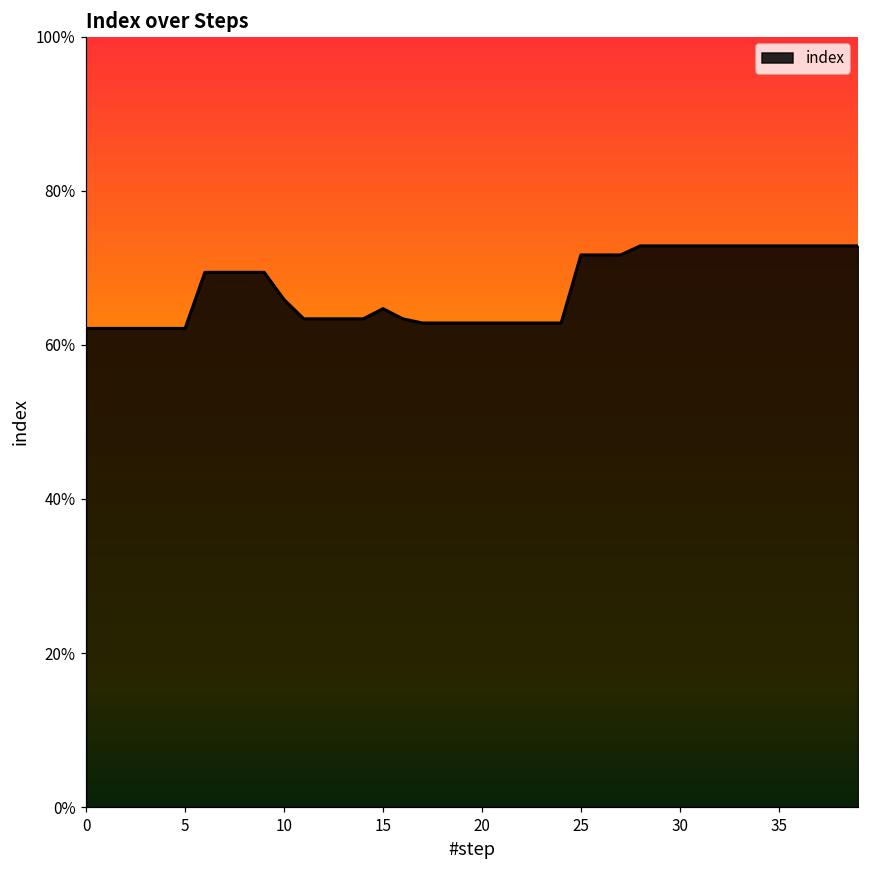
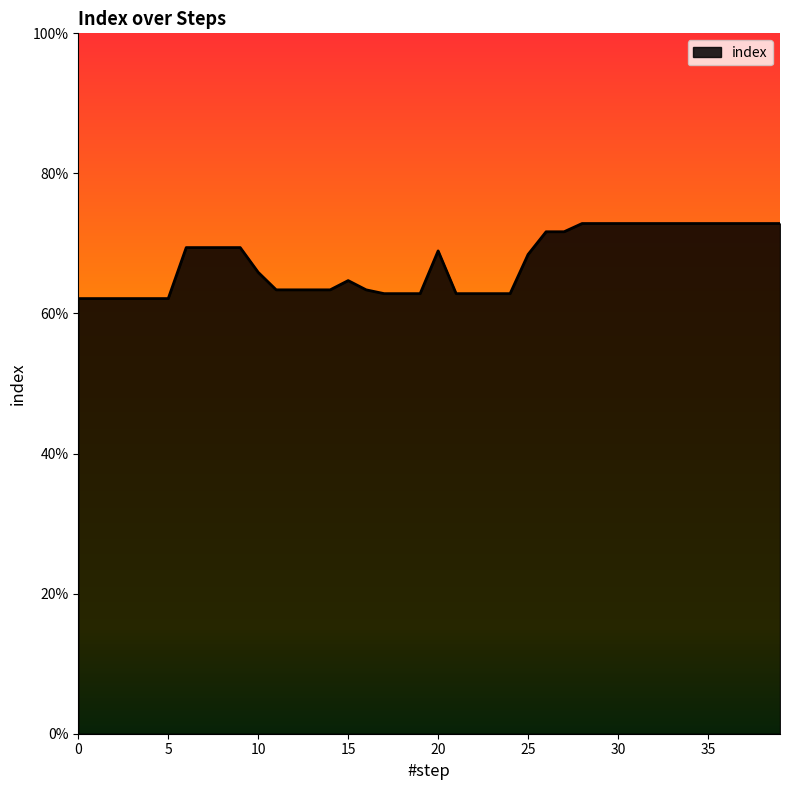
20: 63% -> 69%
25: 72% -> 68%
